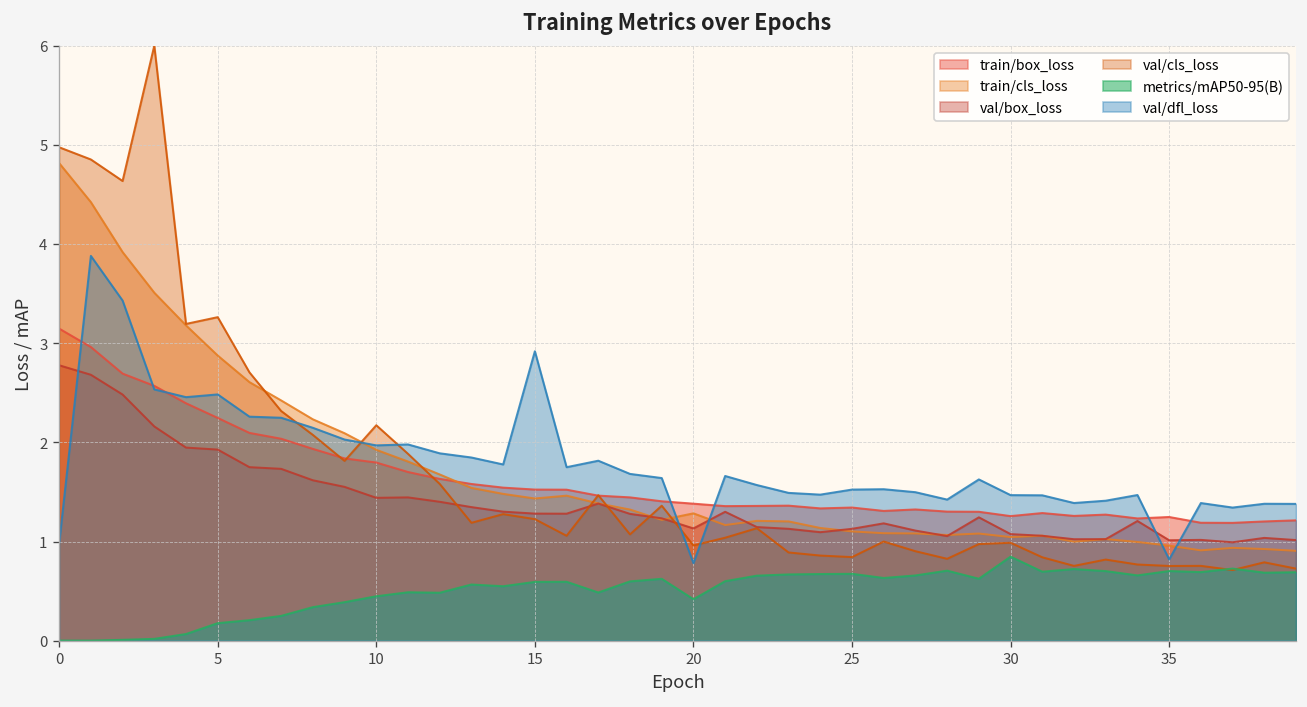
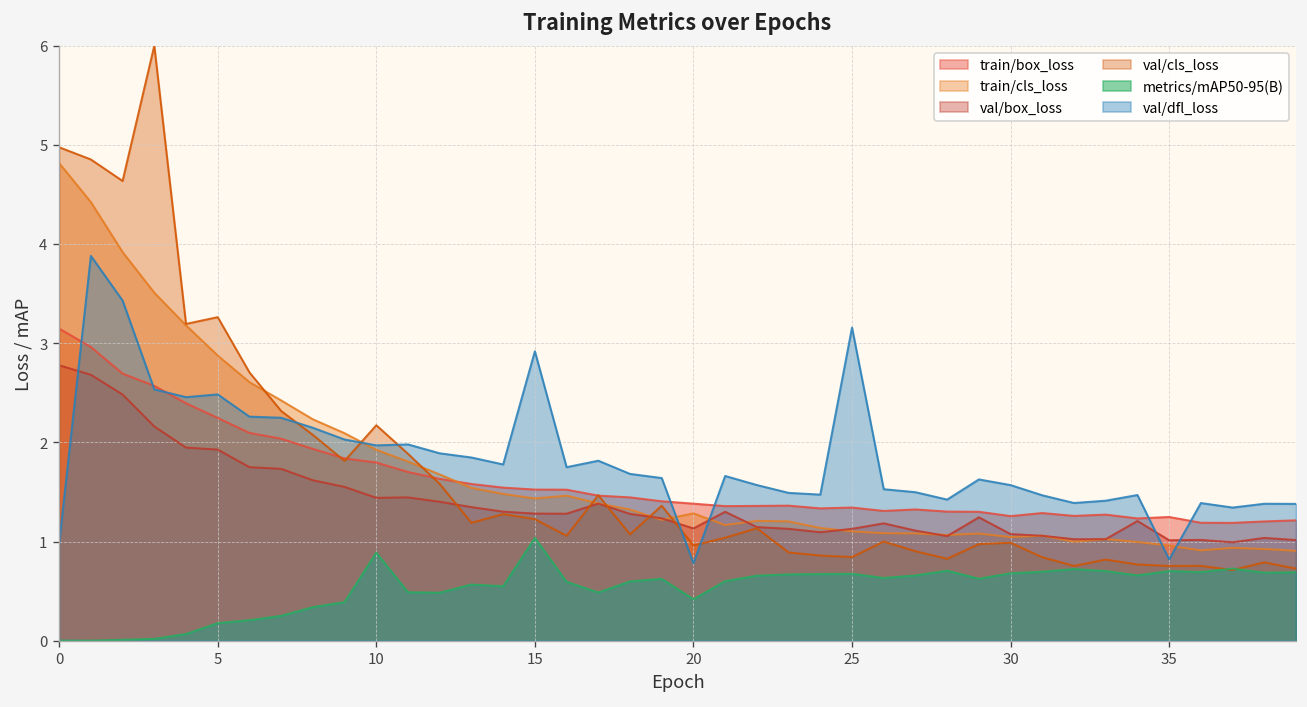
metrics/mAP50-95(B), 10: 0.4 -> 0.9
metrics/mAP50-95(B), 15: 0.6 -> 1.0
val/dfl_loss, 25: 1.5 -> 3.2
metrics/mAP50-95(B), 30: 0.8 -> 0.7
val/dfl_loss, 30: 1.5 -> 1.6
